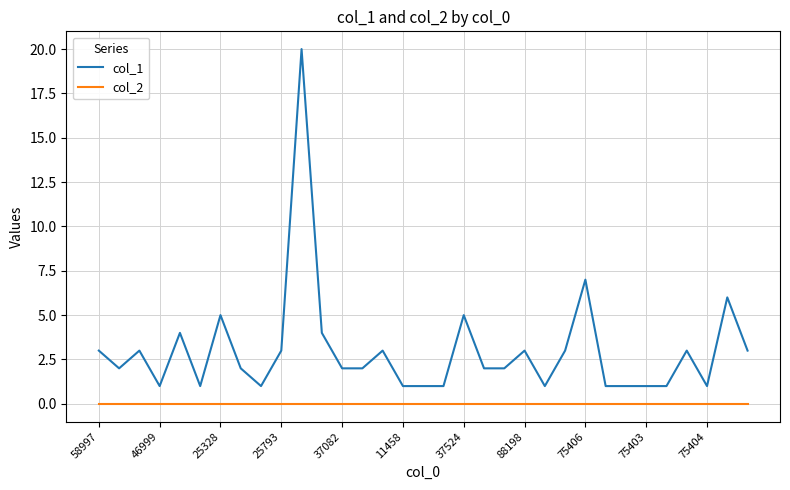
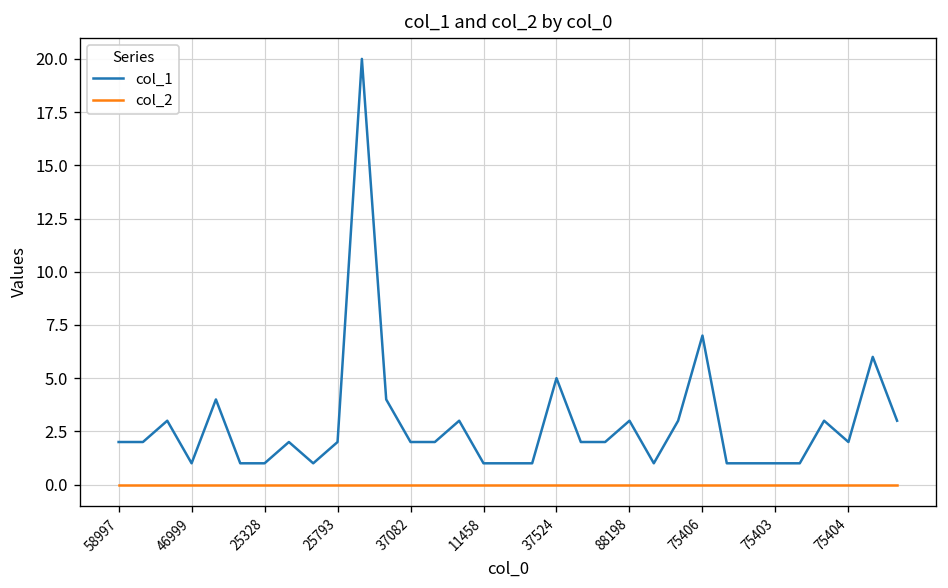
col_1, 58997: 3 -> 2
col_1, 25328: 5 -> 1
col_1, 25793: 3 -> 2
col_1, 75404: 1 -> 2
